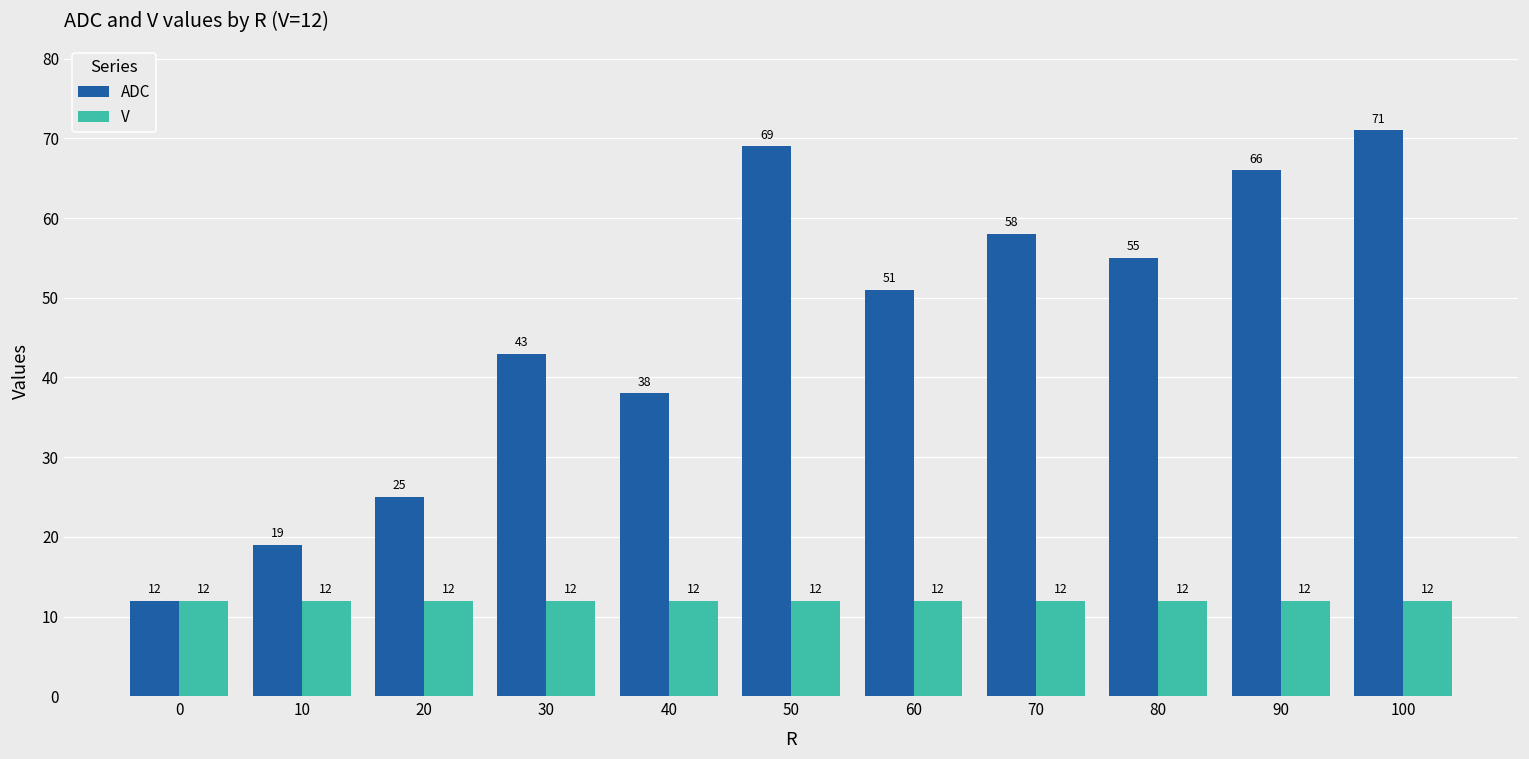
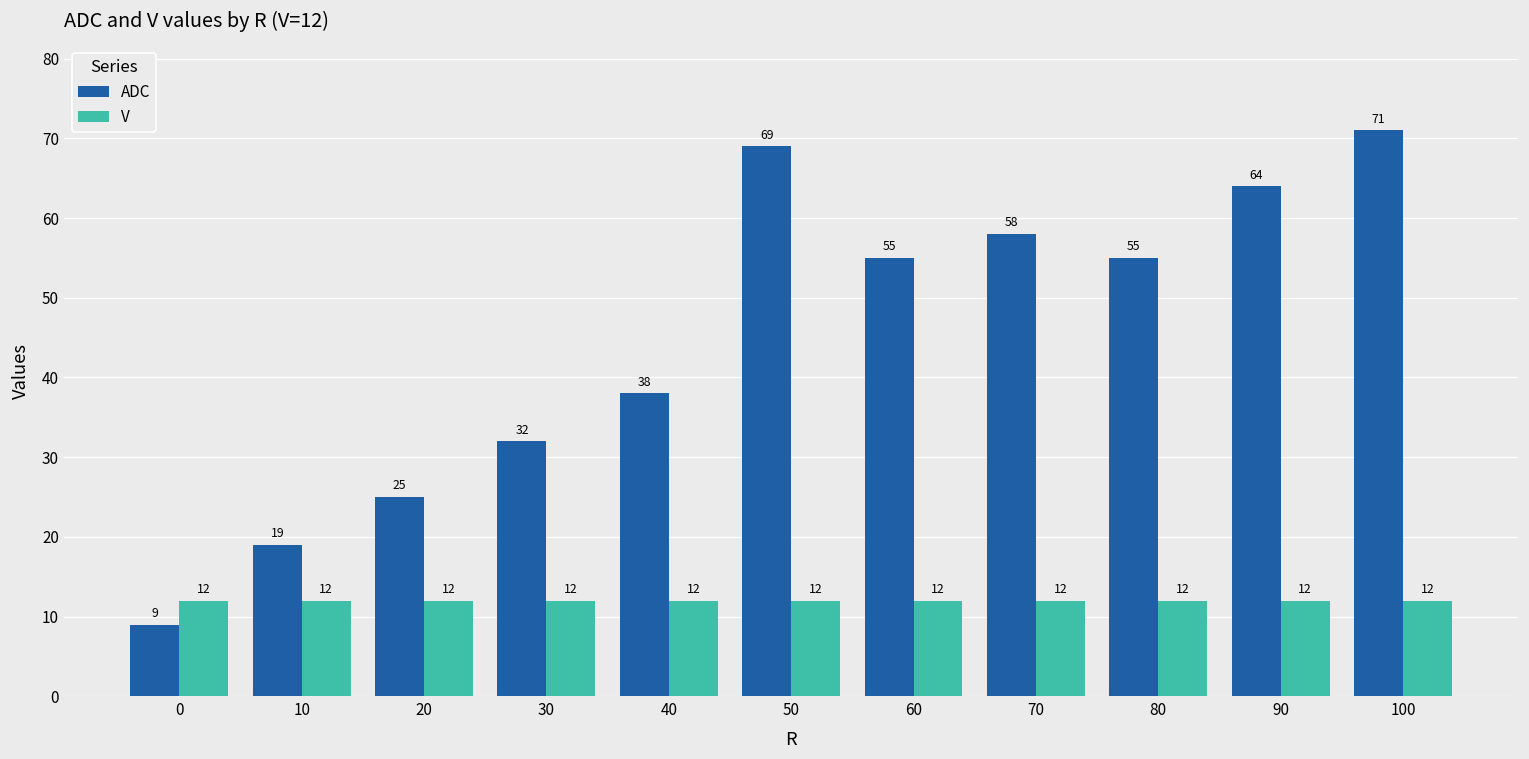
ADC, 0: 12 -> 9
ADC, 30: 43 -> 32
ADC, 60: 51 -> 55
ADC, 90: 66 -> 64
